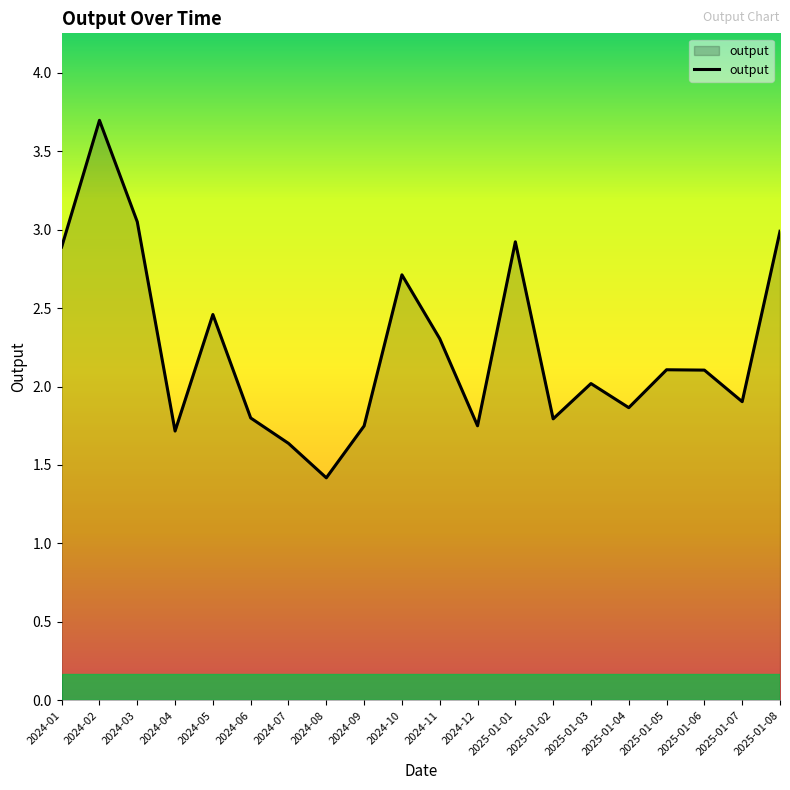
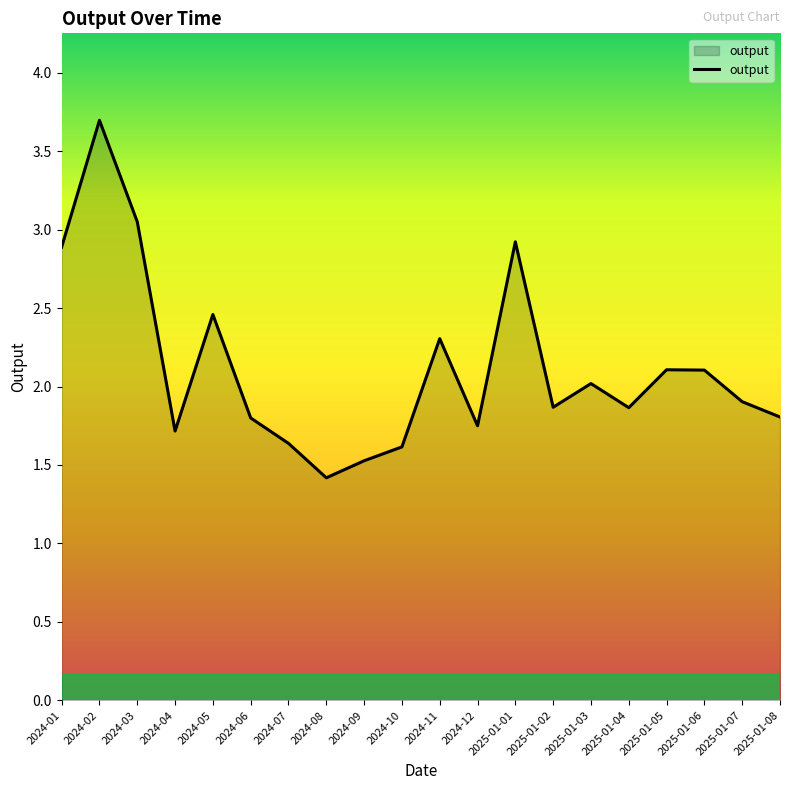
2024-09: 1.75 -> 1.53
2024-10: 2.71 -> 1.62
2025-01-02: 1.79 -> 1.87
2025-01-08: 2.99 -> 1.81
